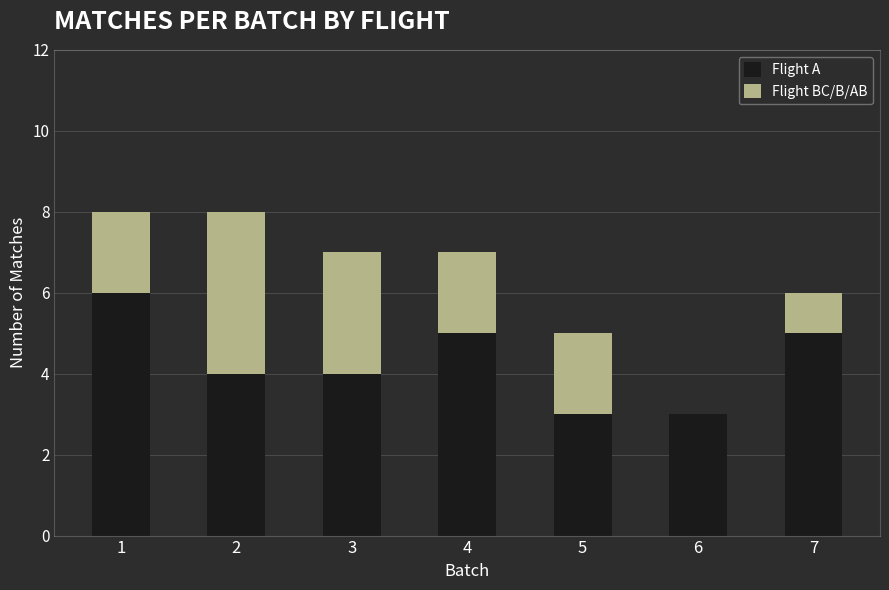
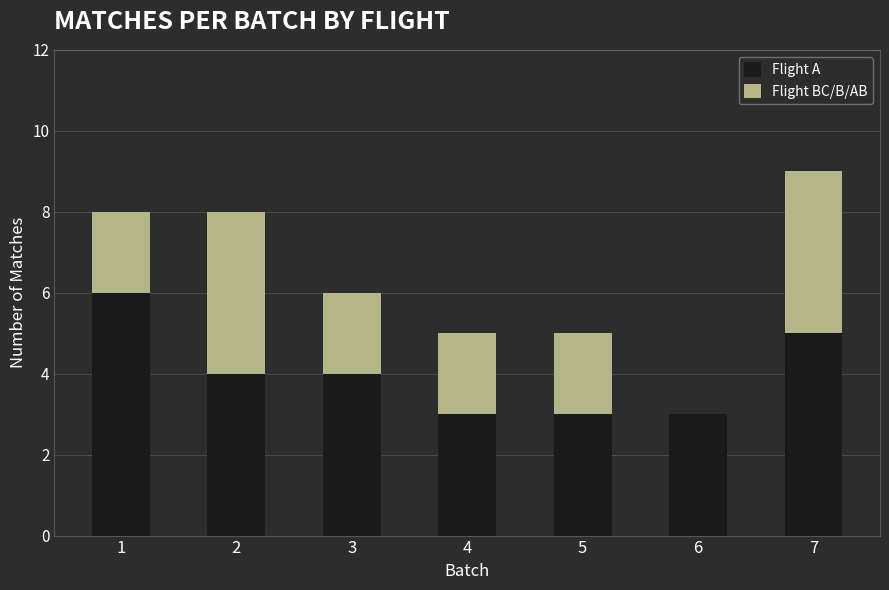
Flight BC/B/AB, 3: 3 -> 2
Flight A, 4: 5 -> 3
Flight BC/B/AB, 7: 1 -> 4
